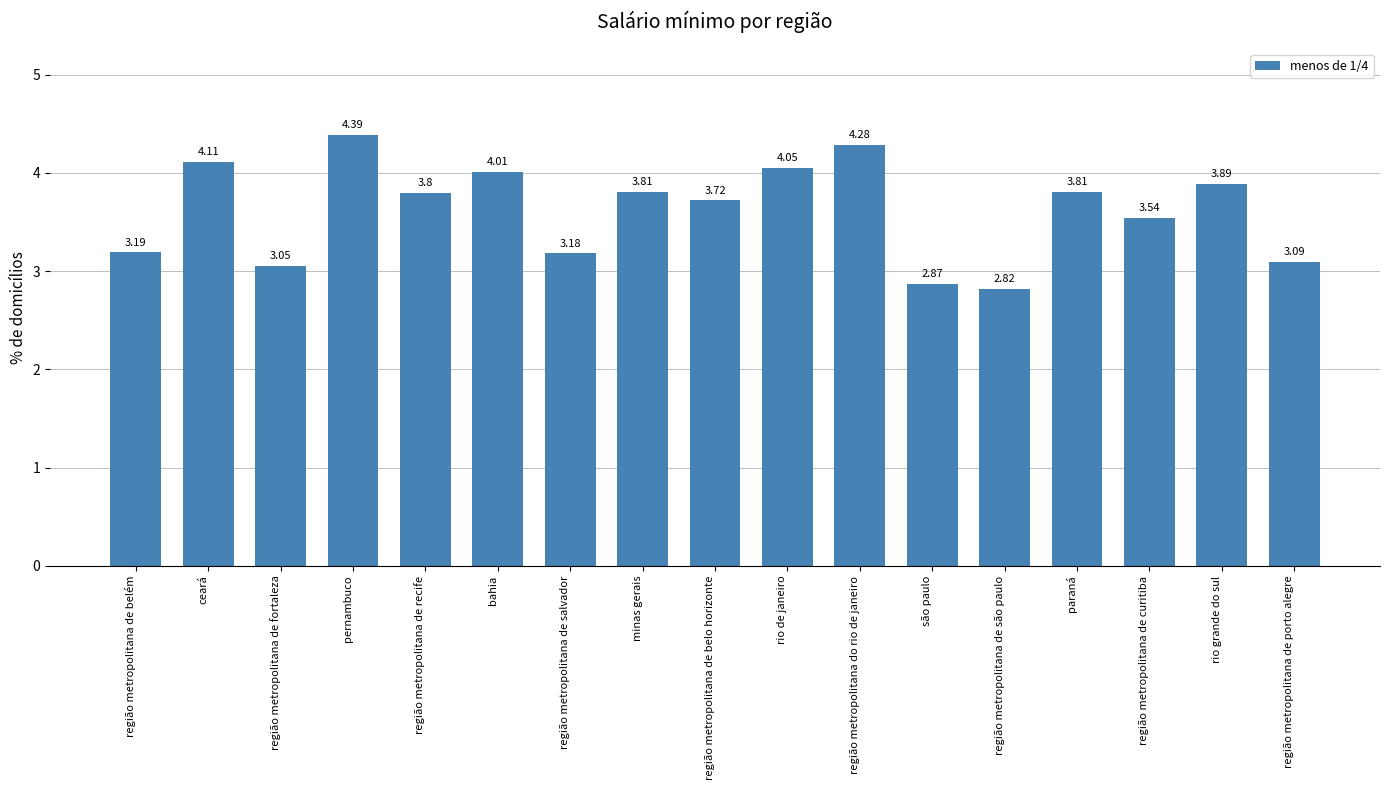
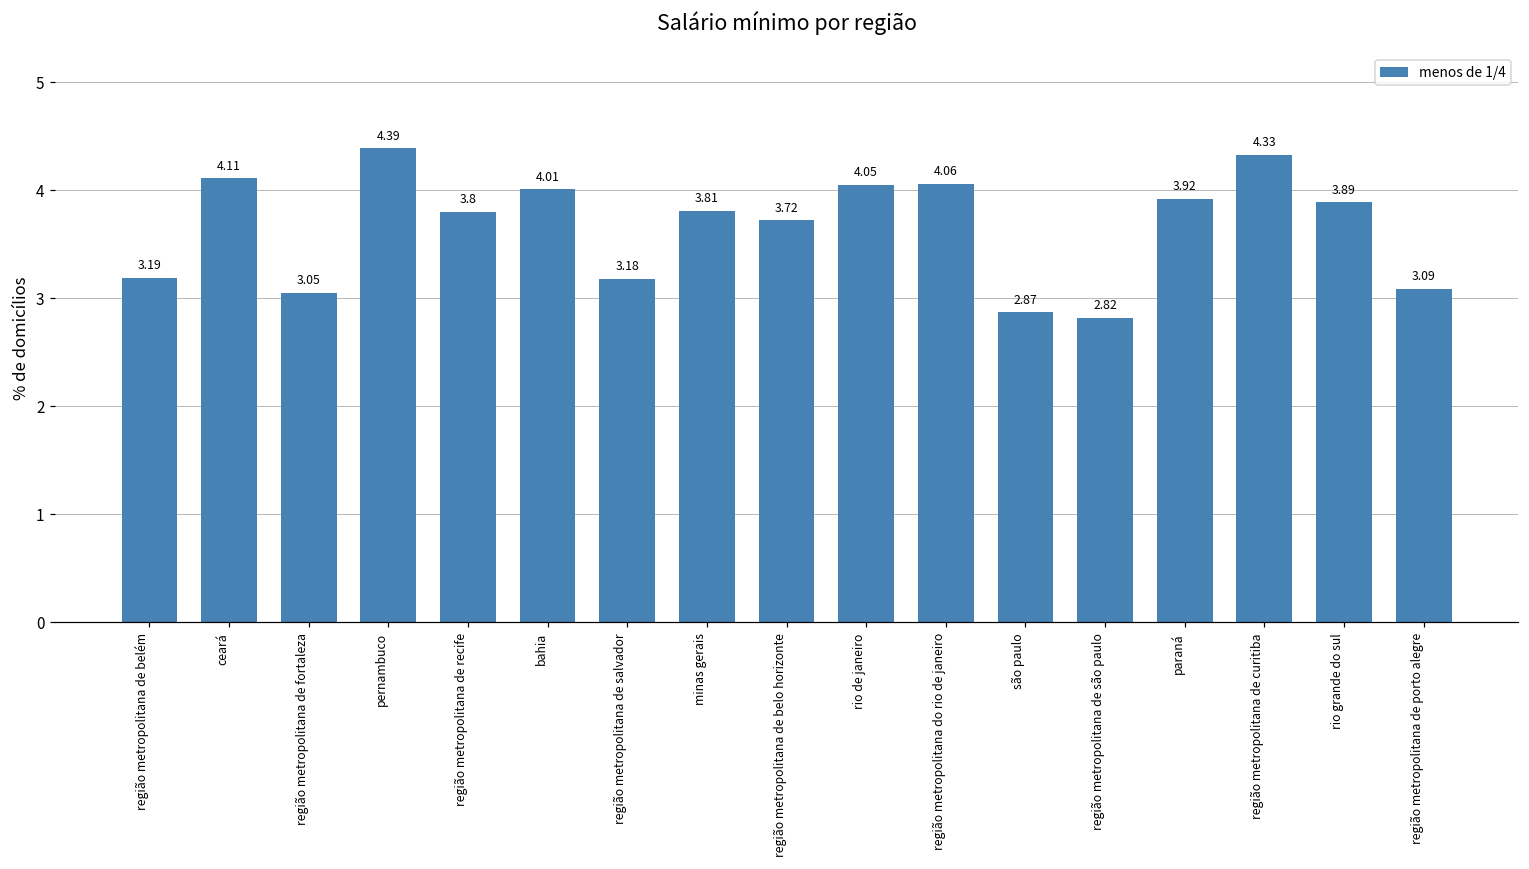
região metropolitana do rio de janeiro: 4.28 -> 4.06
paraná: 3.81 -> 3.92
região metropolitana de curitiba: 3.54 -> 4.33
